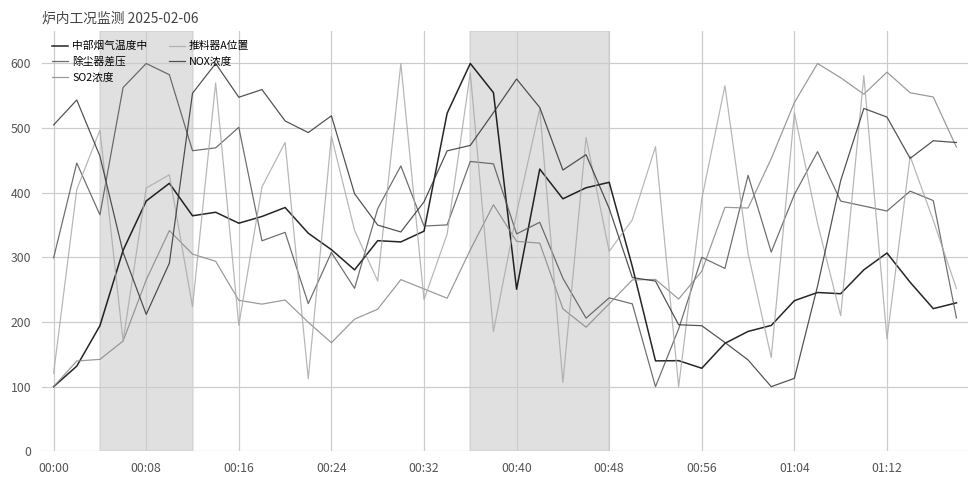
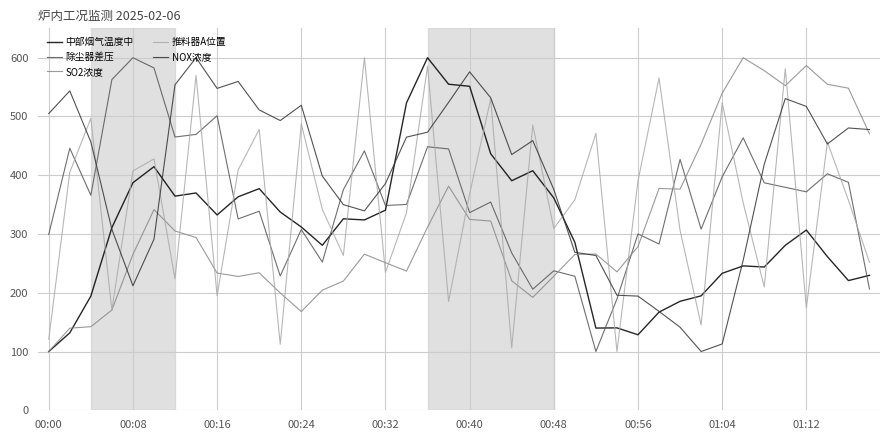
中部烟气温度中, 00:16: 350 -> 330
中部烟气温度中, 00:40: 250 -> 550
中部烟气温度中, 00:48: 420 -> 360
